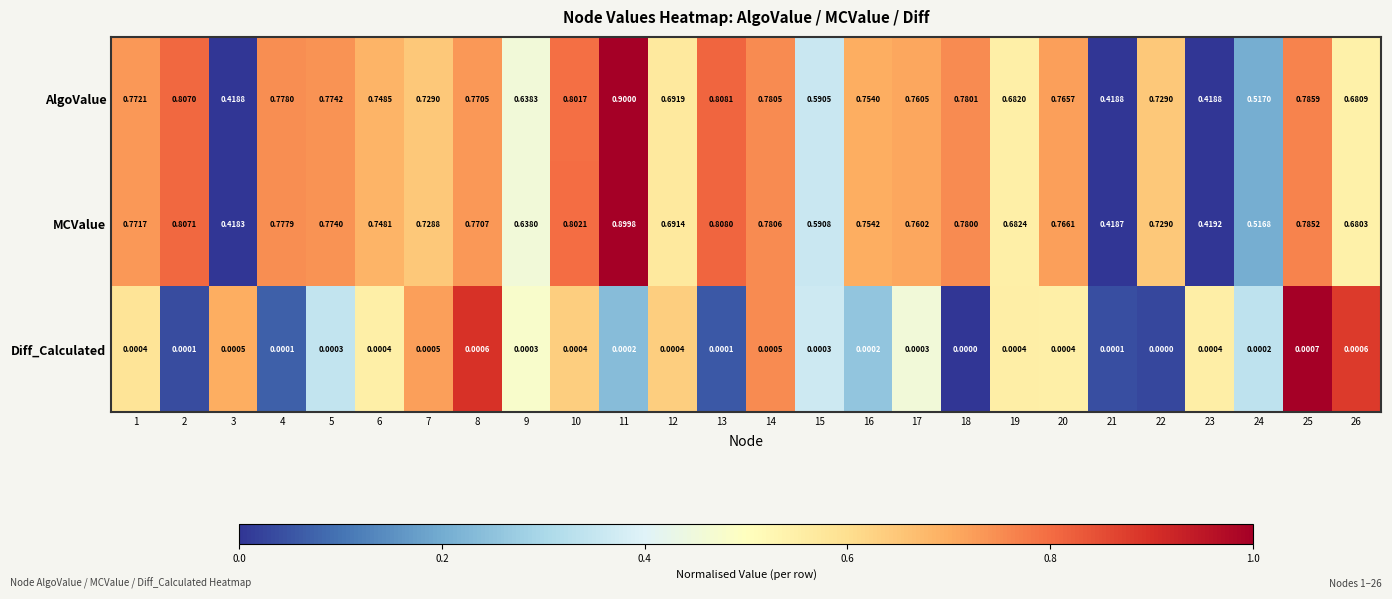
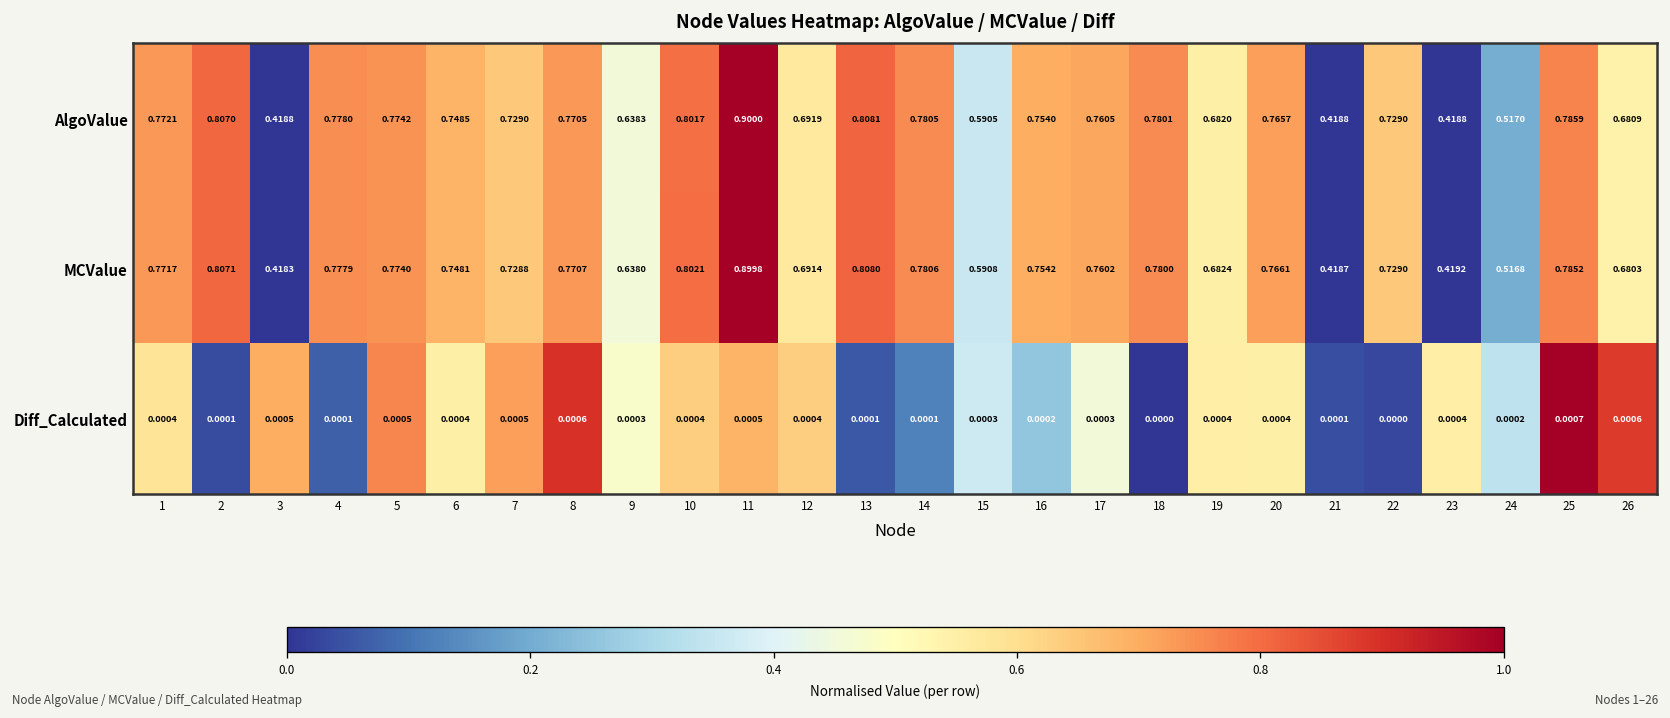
Diff_Calculated, 5: 0.0003 -> 0.0005
Diff_Calculated, 11: 0.0002 -> 0.0005
Diff_Calculated, 14: 0.0005 -> 0.0001
